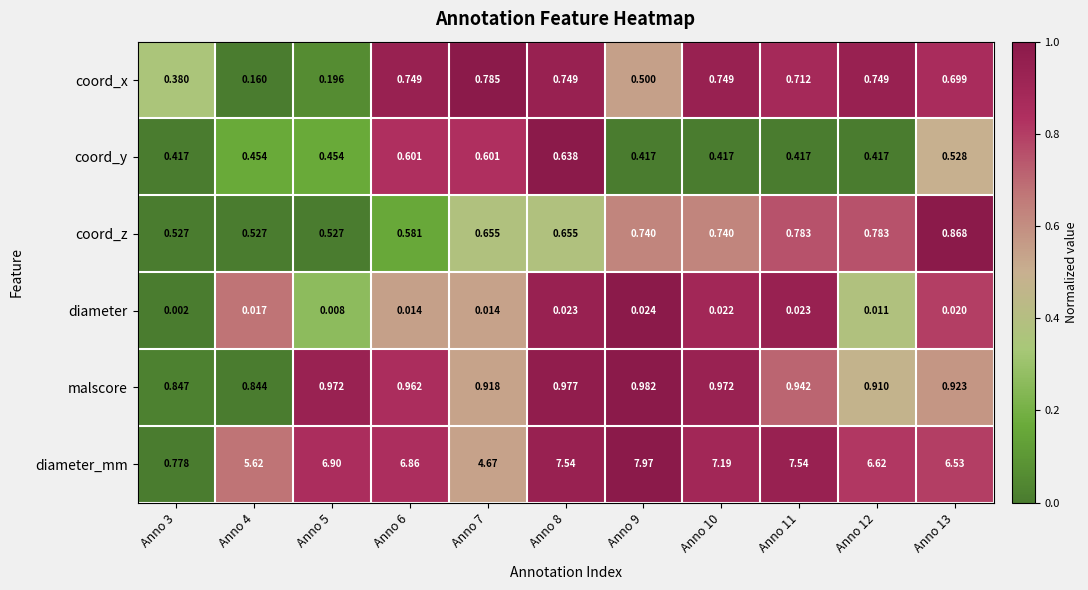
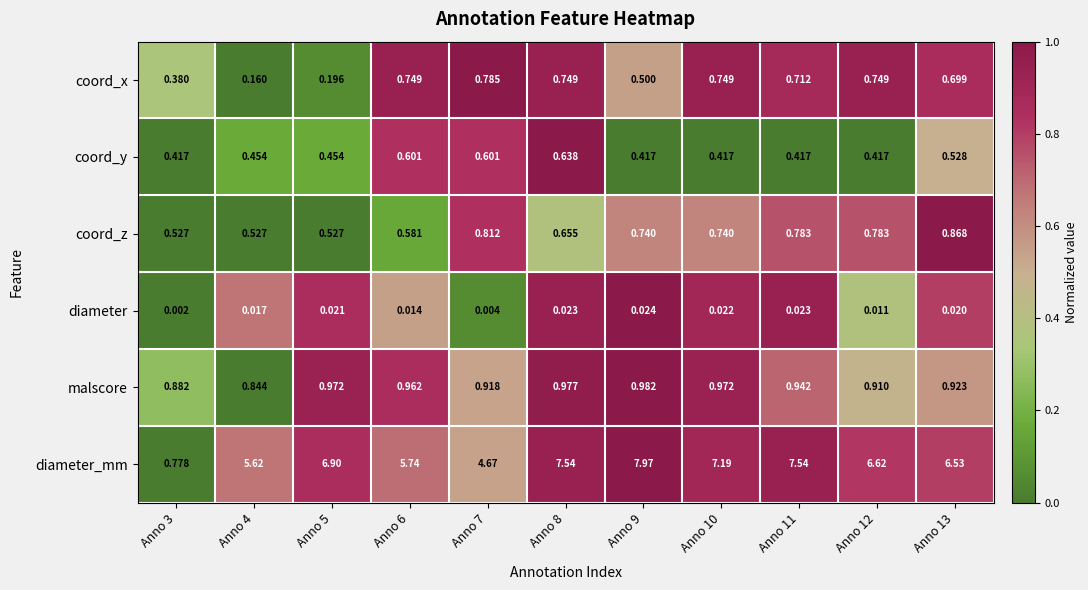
coord_z, Anno 7: 0.655 -> 0.812
diameter, Anno 5: 0.008 -> 0.021
diameter, Anno 7: 0.014 -> 0.004
malscore, Anno 3: 0.847 -> 0.882
diameter_mm, Anno 6: 6.86 -> 5.74
